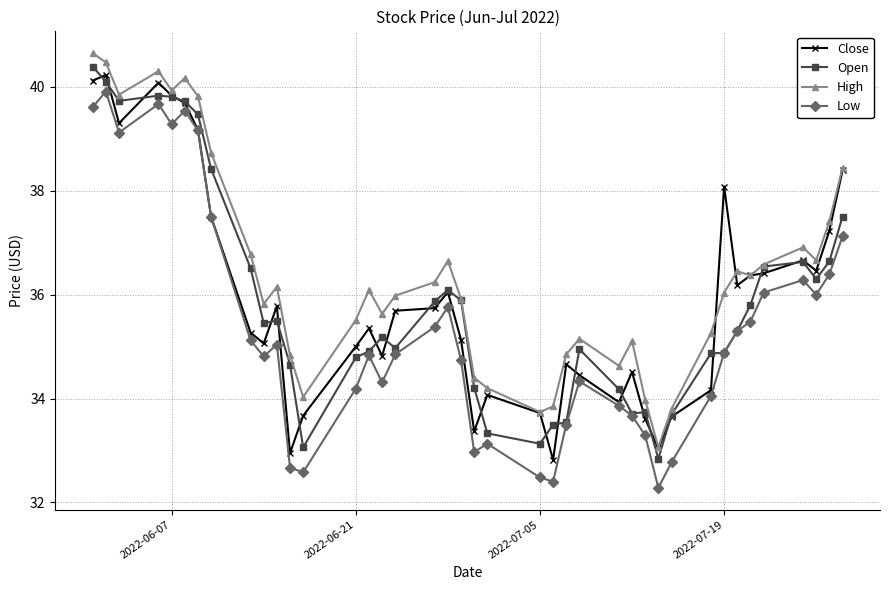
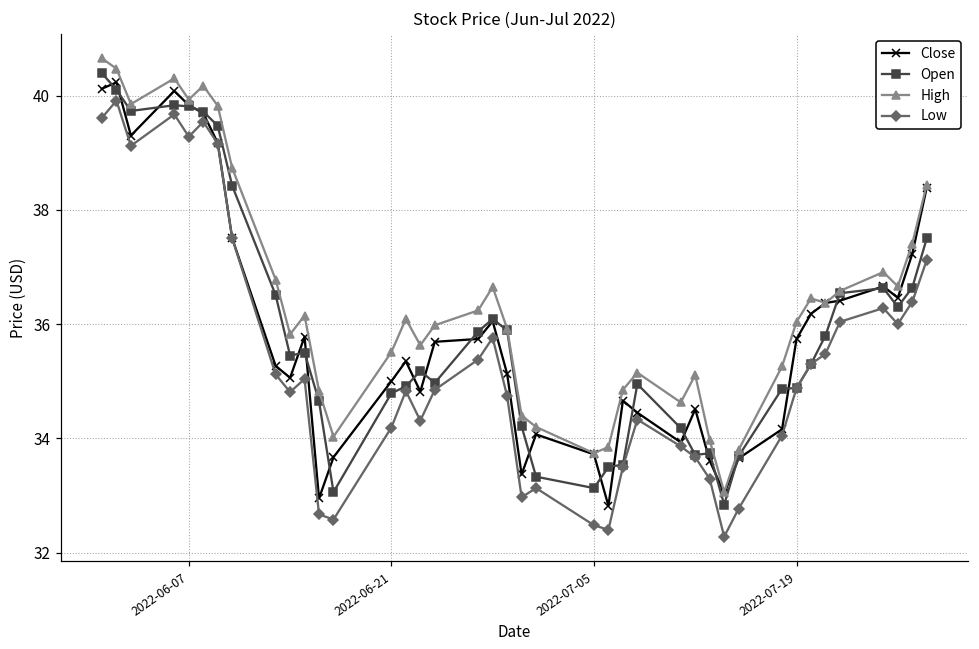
Close, 2022-07-19: 38.1 -> 35.7
